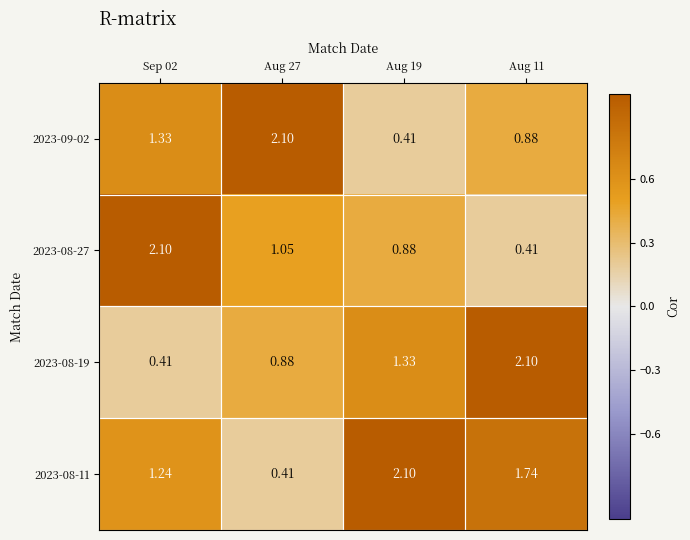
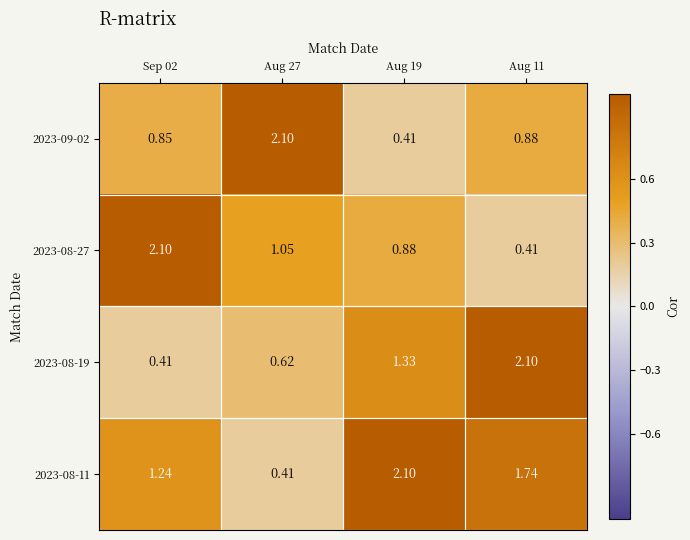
2023-09-02, Sep 02: 1.33 -> 0.85
2023-08-19, Aug 27: 0.88 -> 0.62
